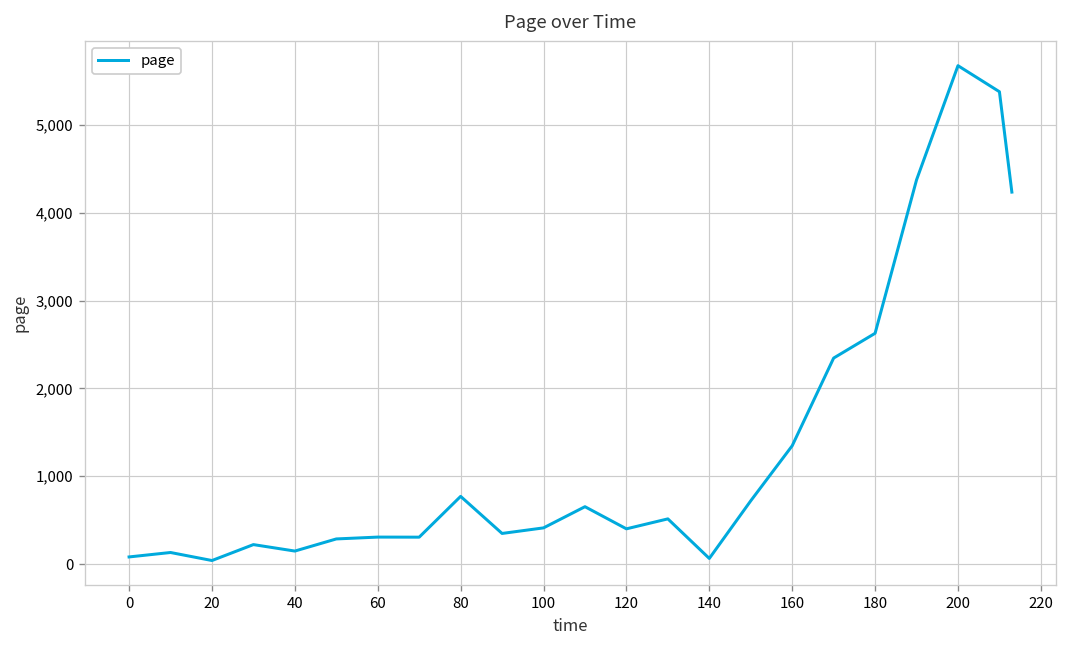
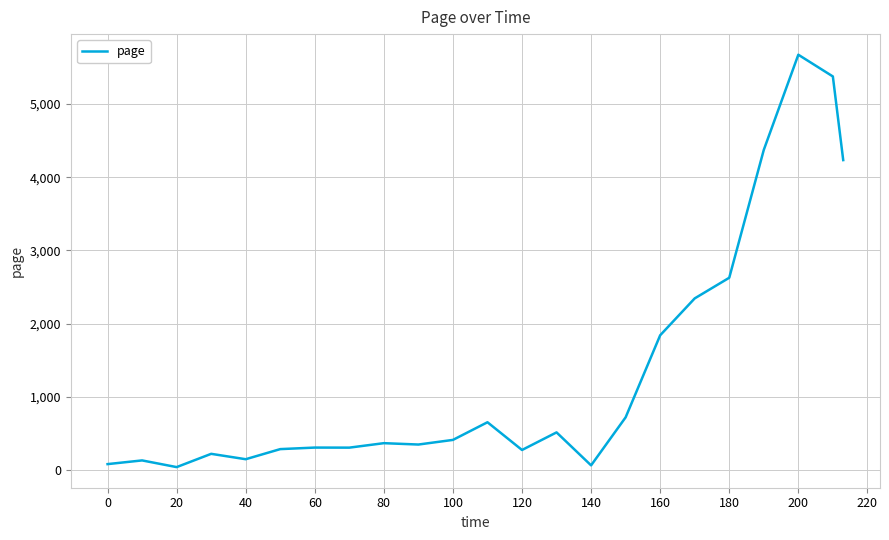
80: 800 -> 400
120: 400 -> 300
160: 1,300 -> 1,800
